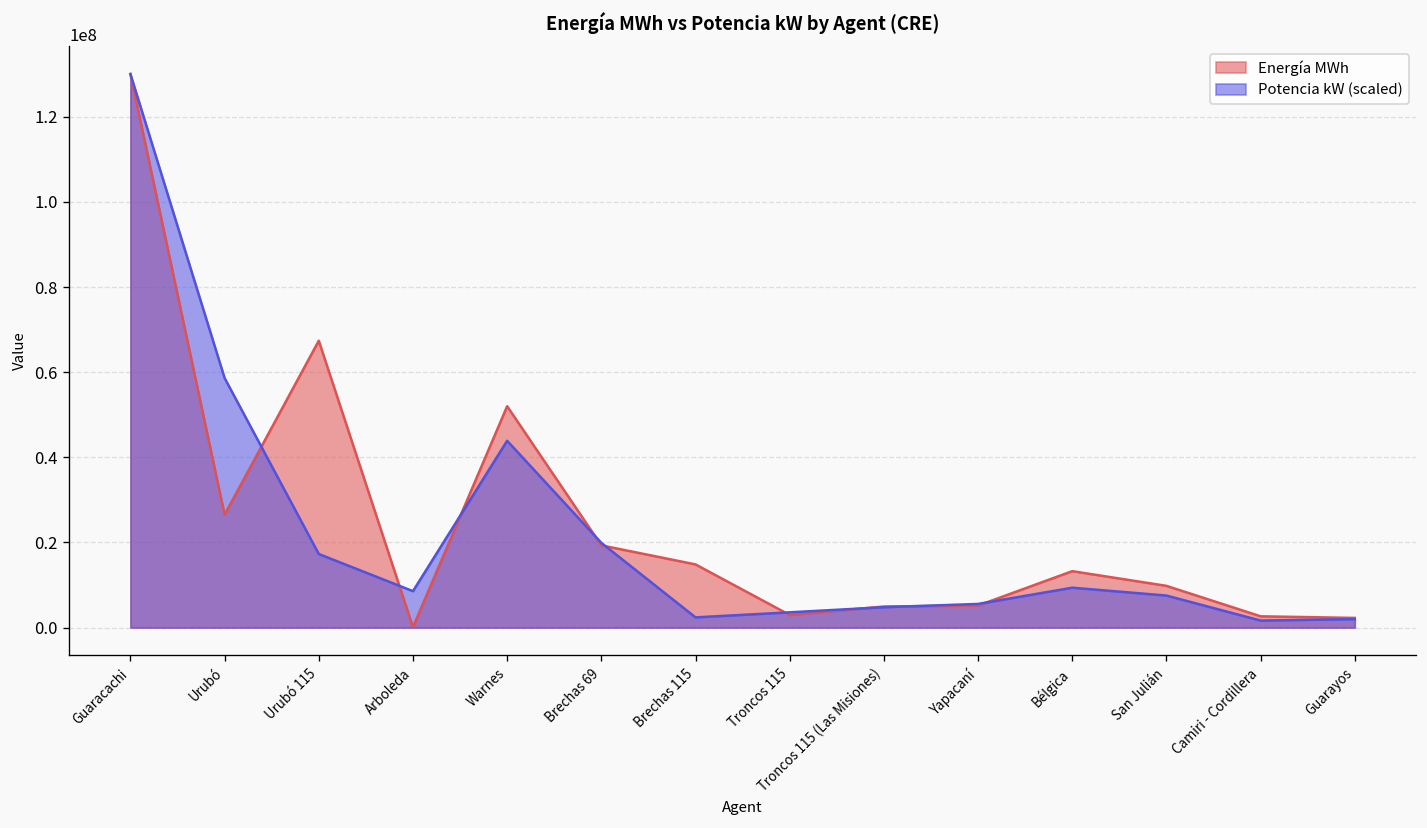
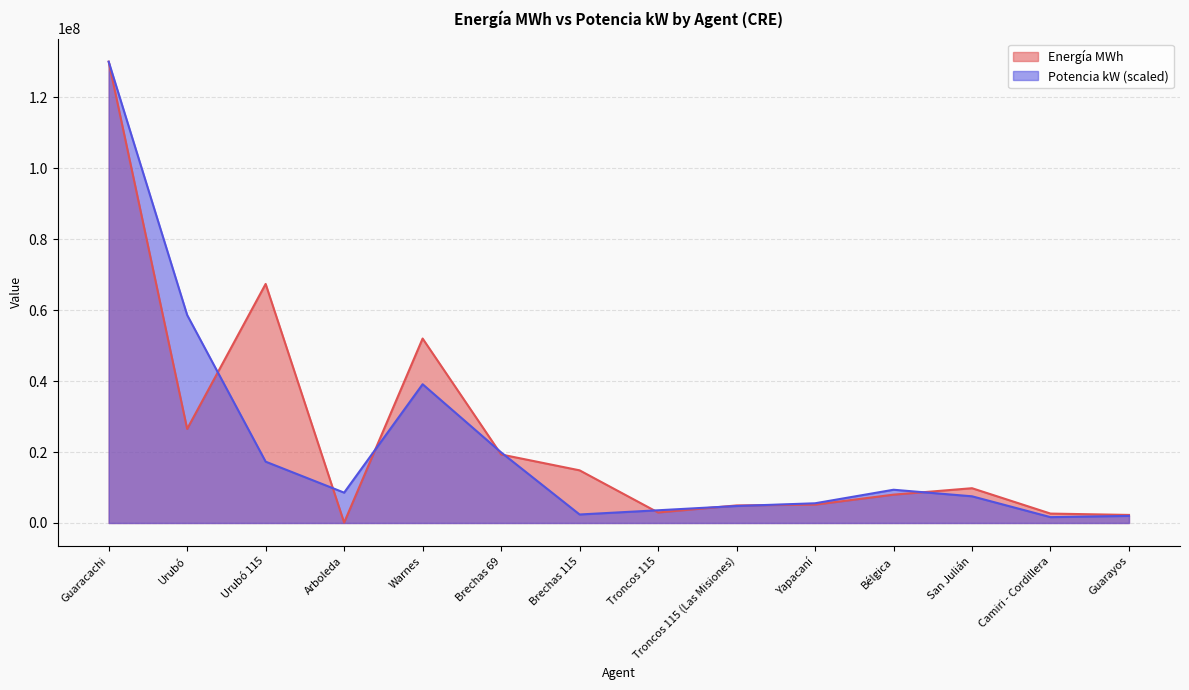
Potencia kW (scaled), Warnes: 44000000 -> 39000000
Energía MWh, Bélgica: 13000000 -> 8000000
